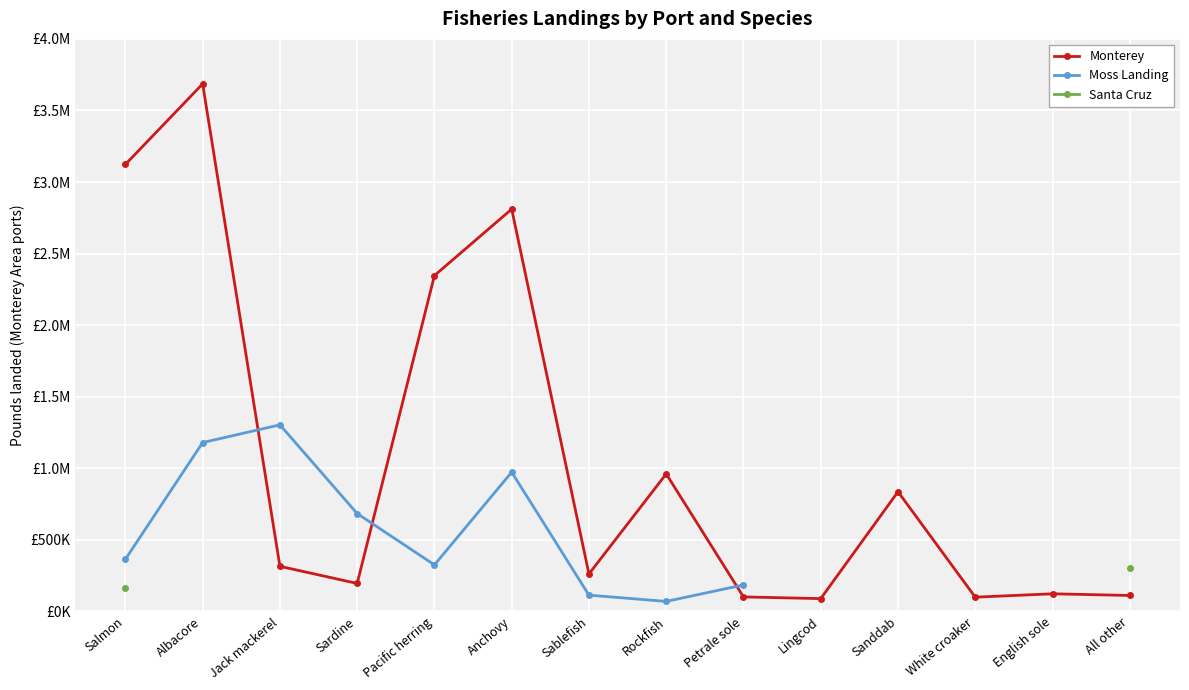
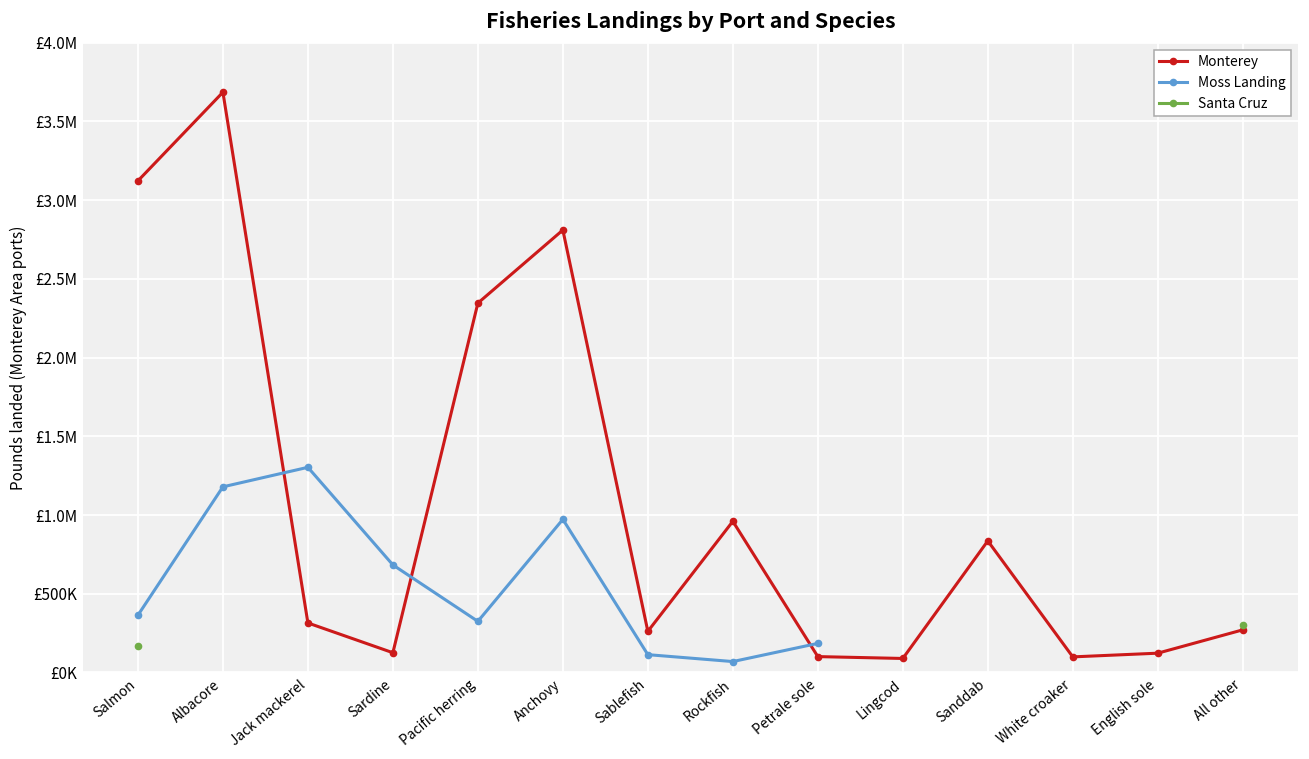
Monterey, Sardine: £200000 -> £130000
Monterey, All other: £110000 -> £270000
